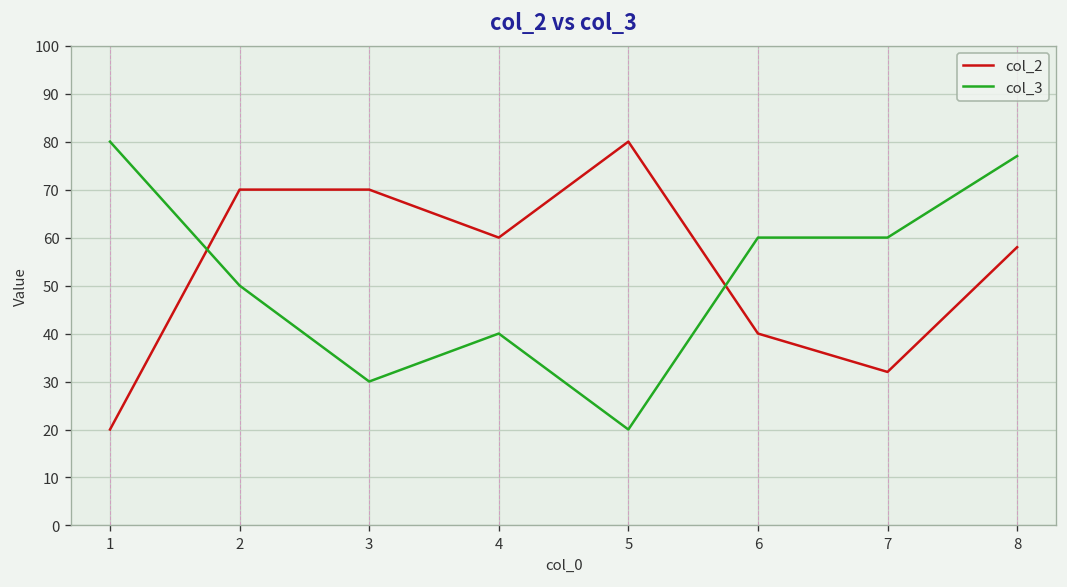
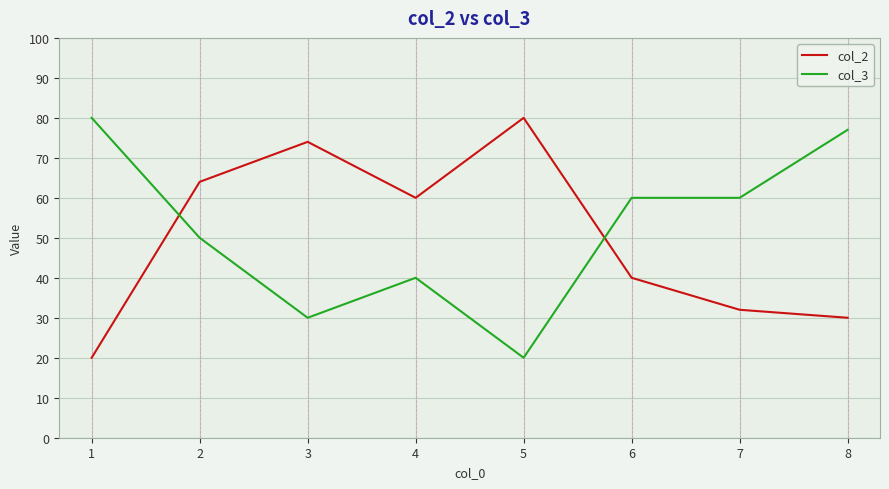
col_2, 2: 70 -> 64
col_2, 3: 70 -> 74
col_2, 8: 58 -> 30
